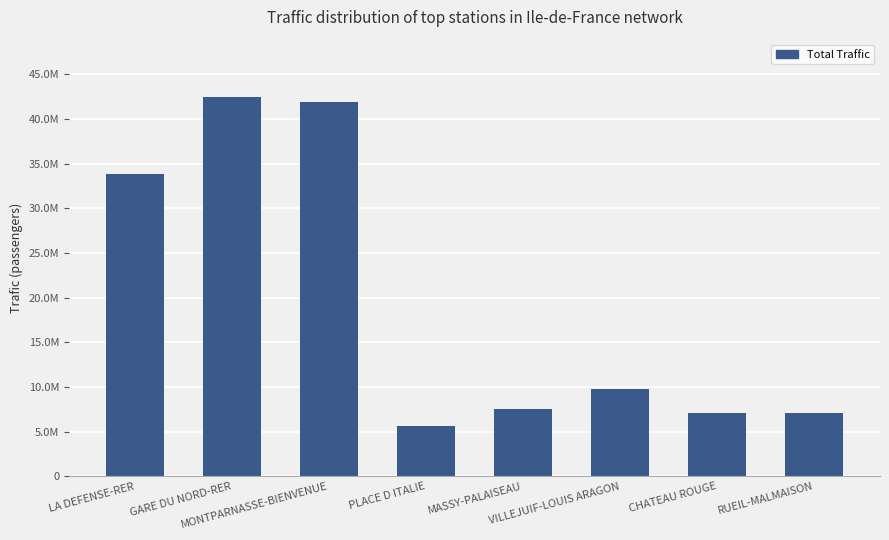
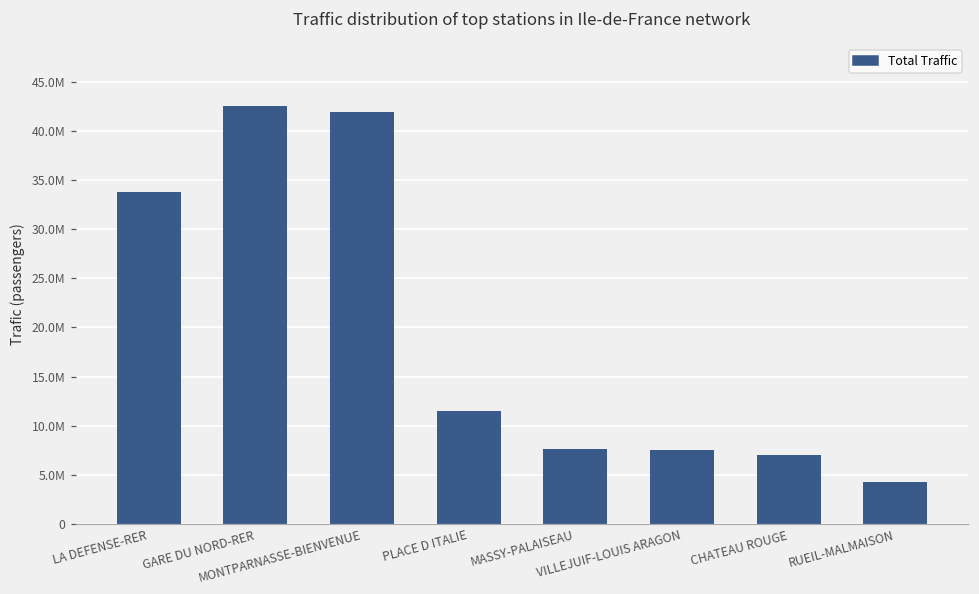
PLACE D ITALIE: 6000000 -> 12000000
VILLEJUIF-LOUIS ARAGON: 10000000 -> 7000000
RUEIL-MALMAISON: 7000000 -> 4000000
